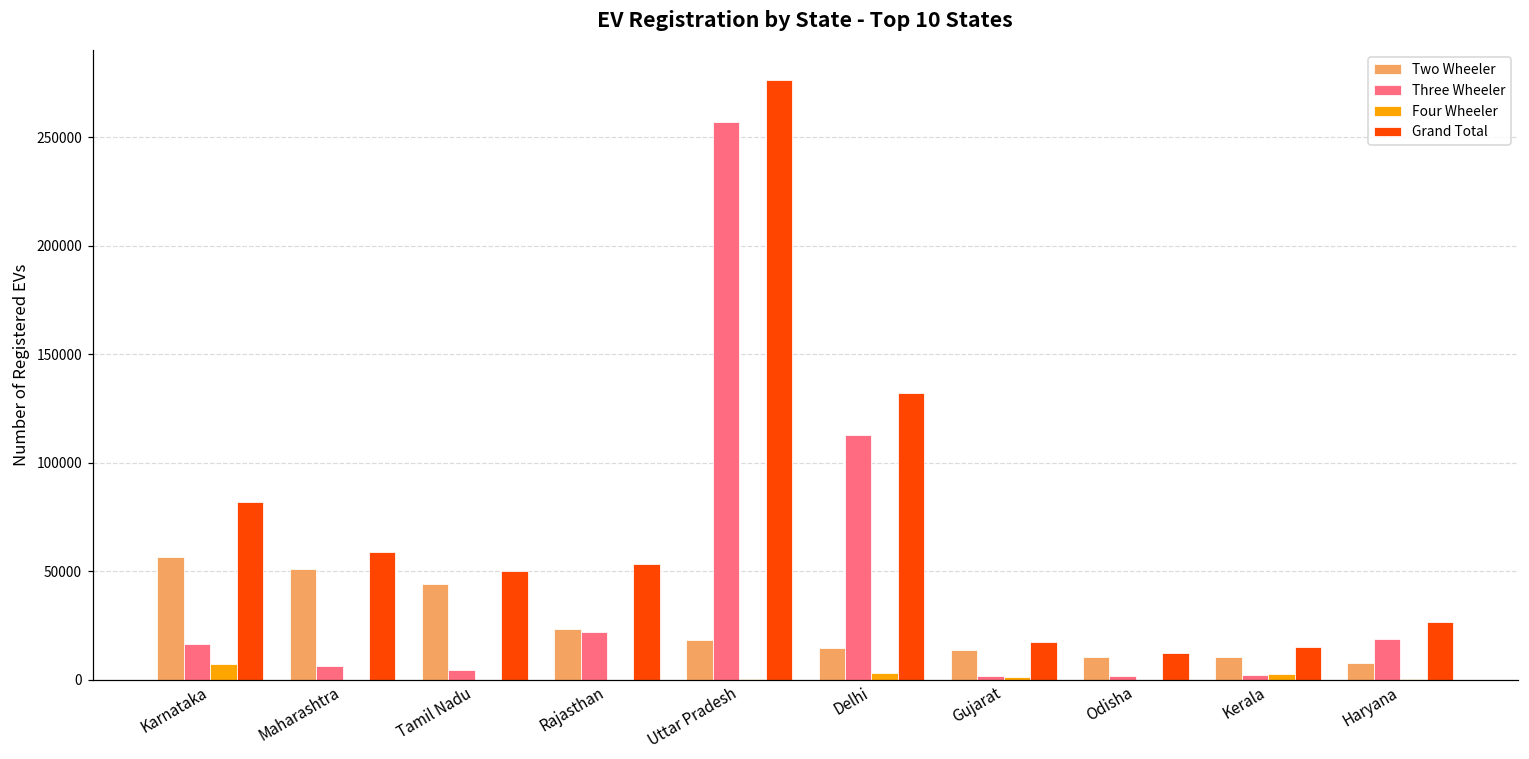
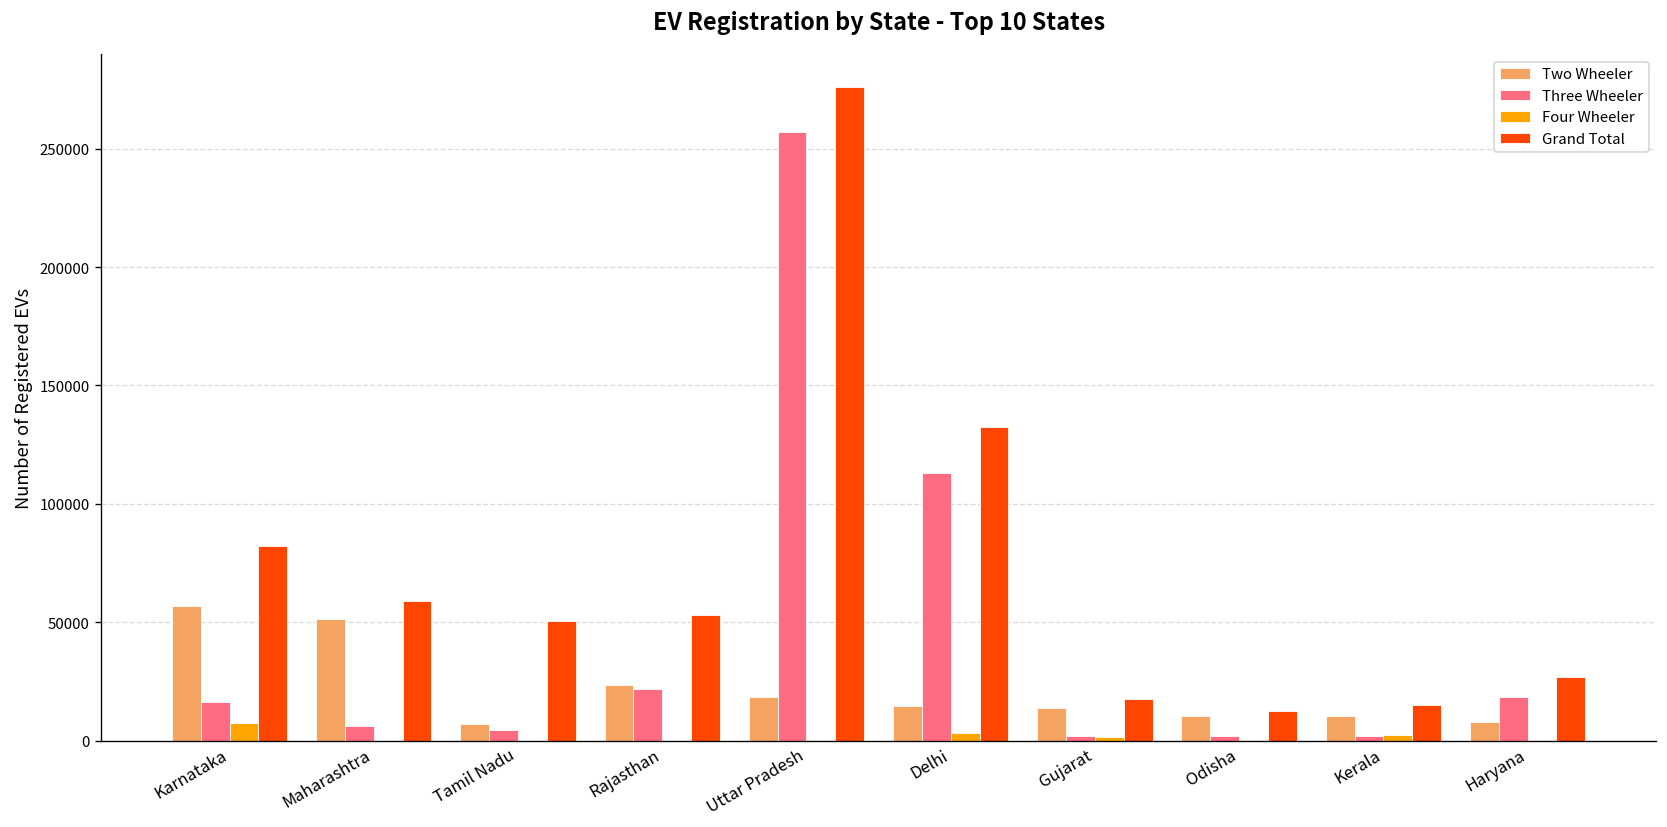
Two Wheeler, Tamil Nadu: 44000 -> 7000
